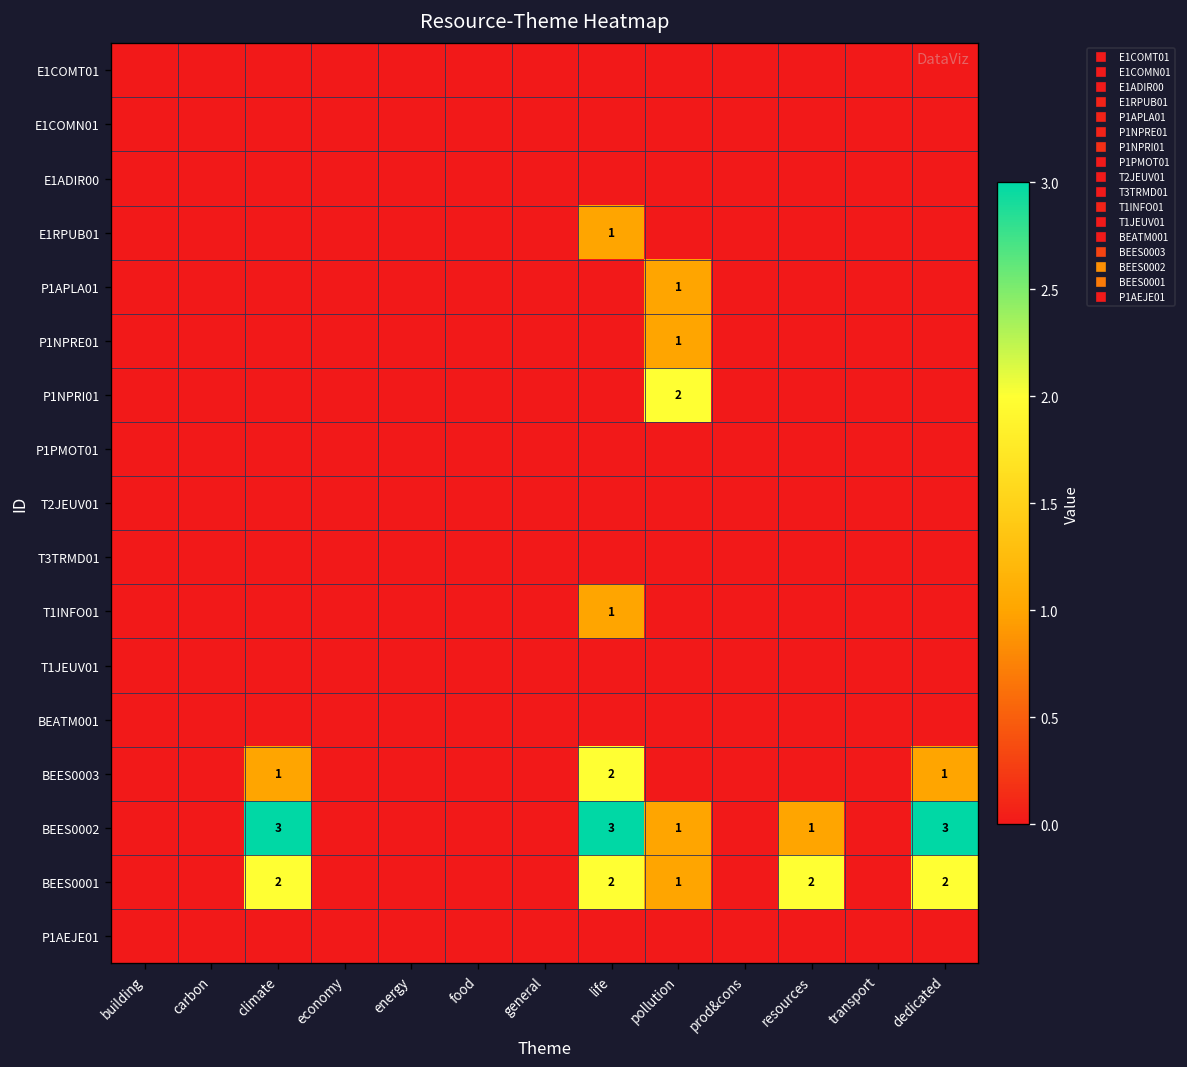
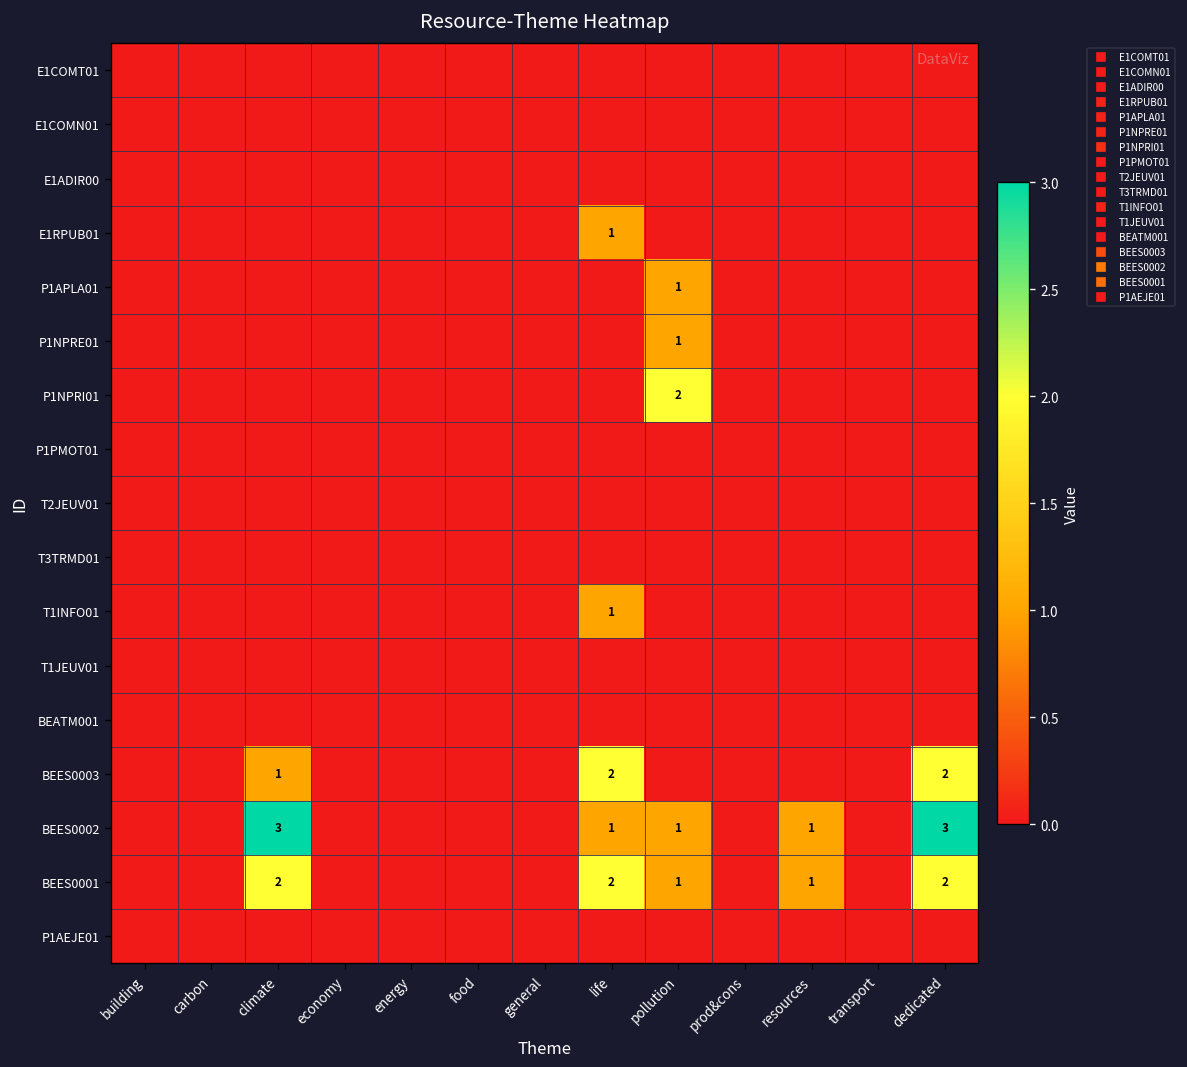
BEES0003, dedicated: 1 -> 2
BEES0002, life: 3 -> 1
BEES0001, resources: 2 -> 1
